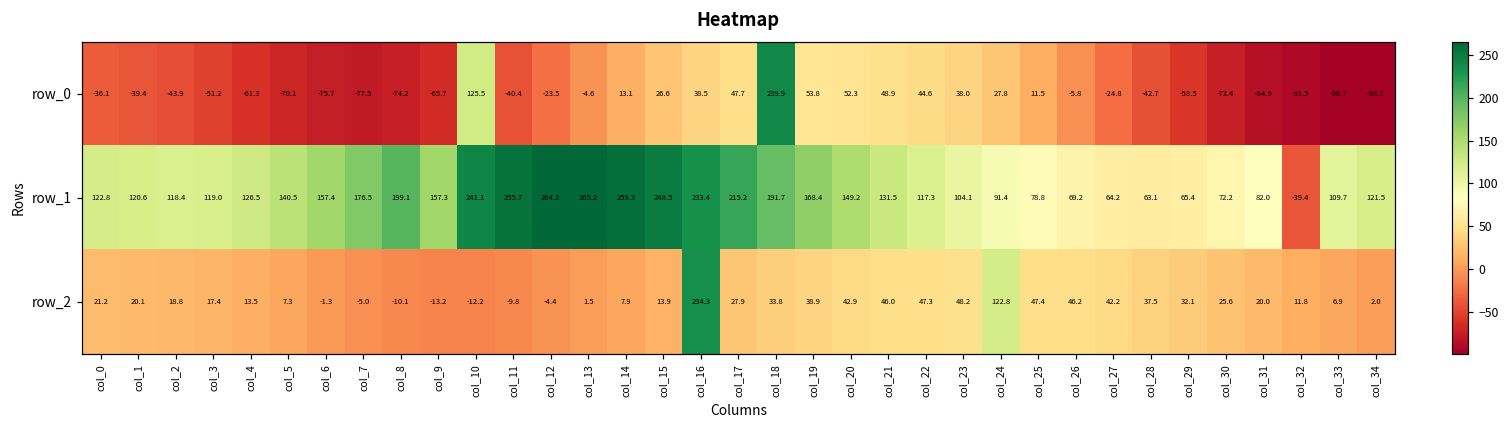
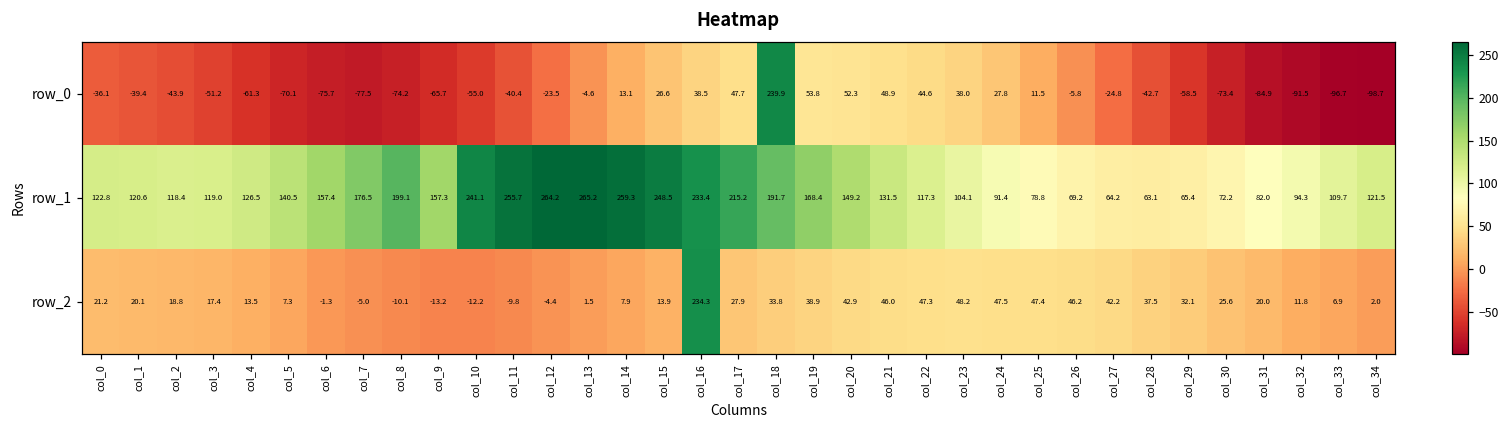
row_0, col_10: 125.5 -> -55.0
row_1, col_32: -39.4 -> 94.3
row_2, col_24: 122.8 -> 47.5
